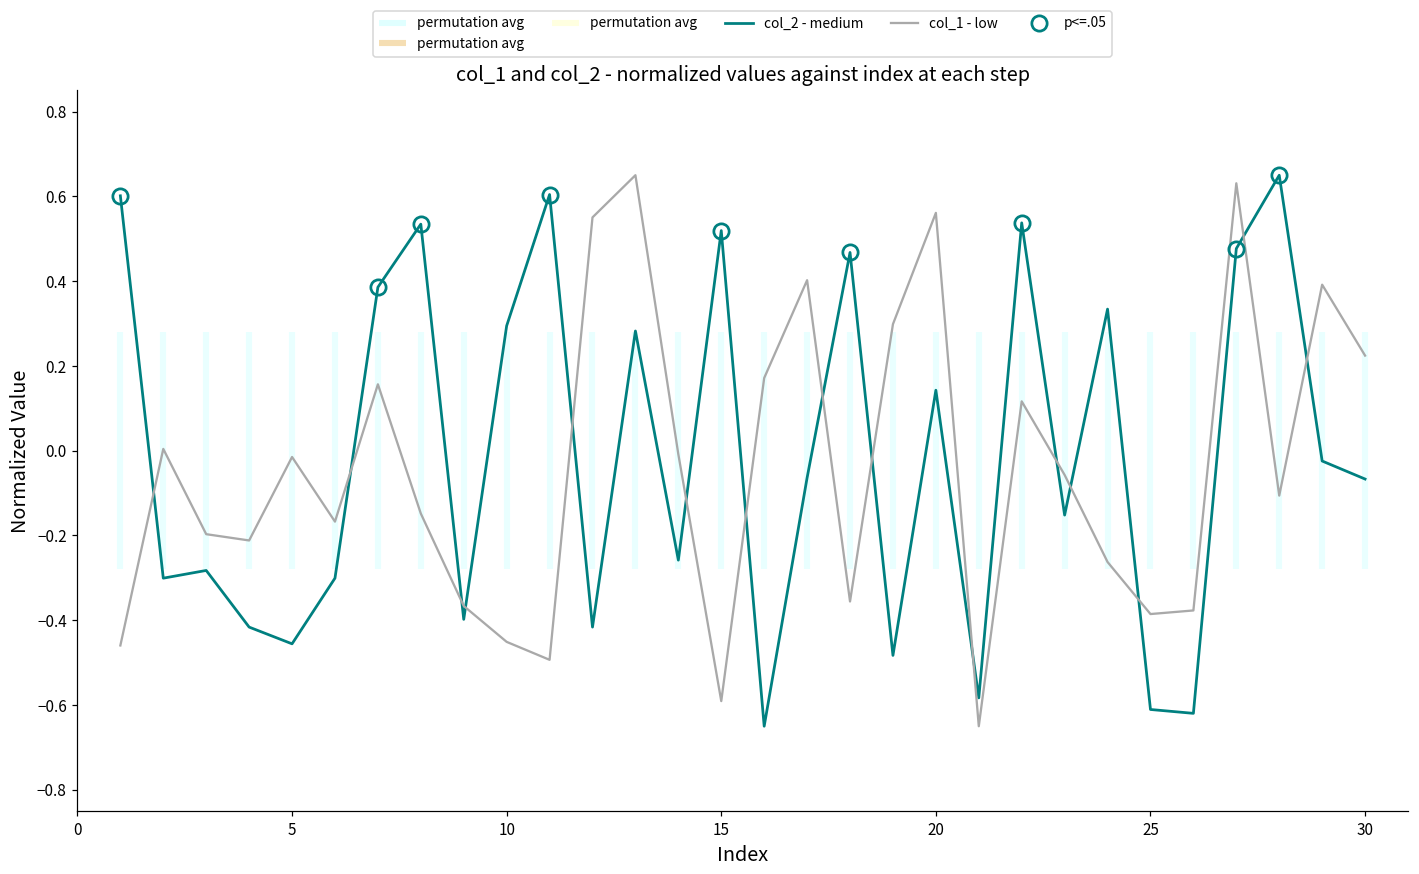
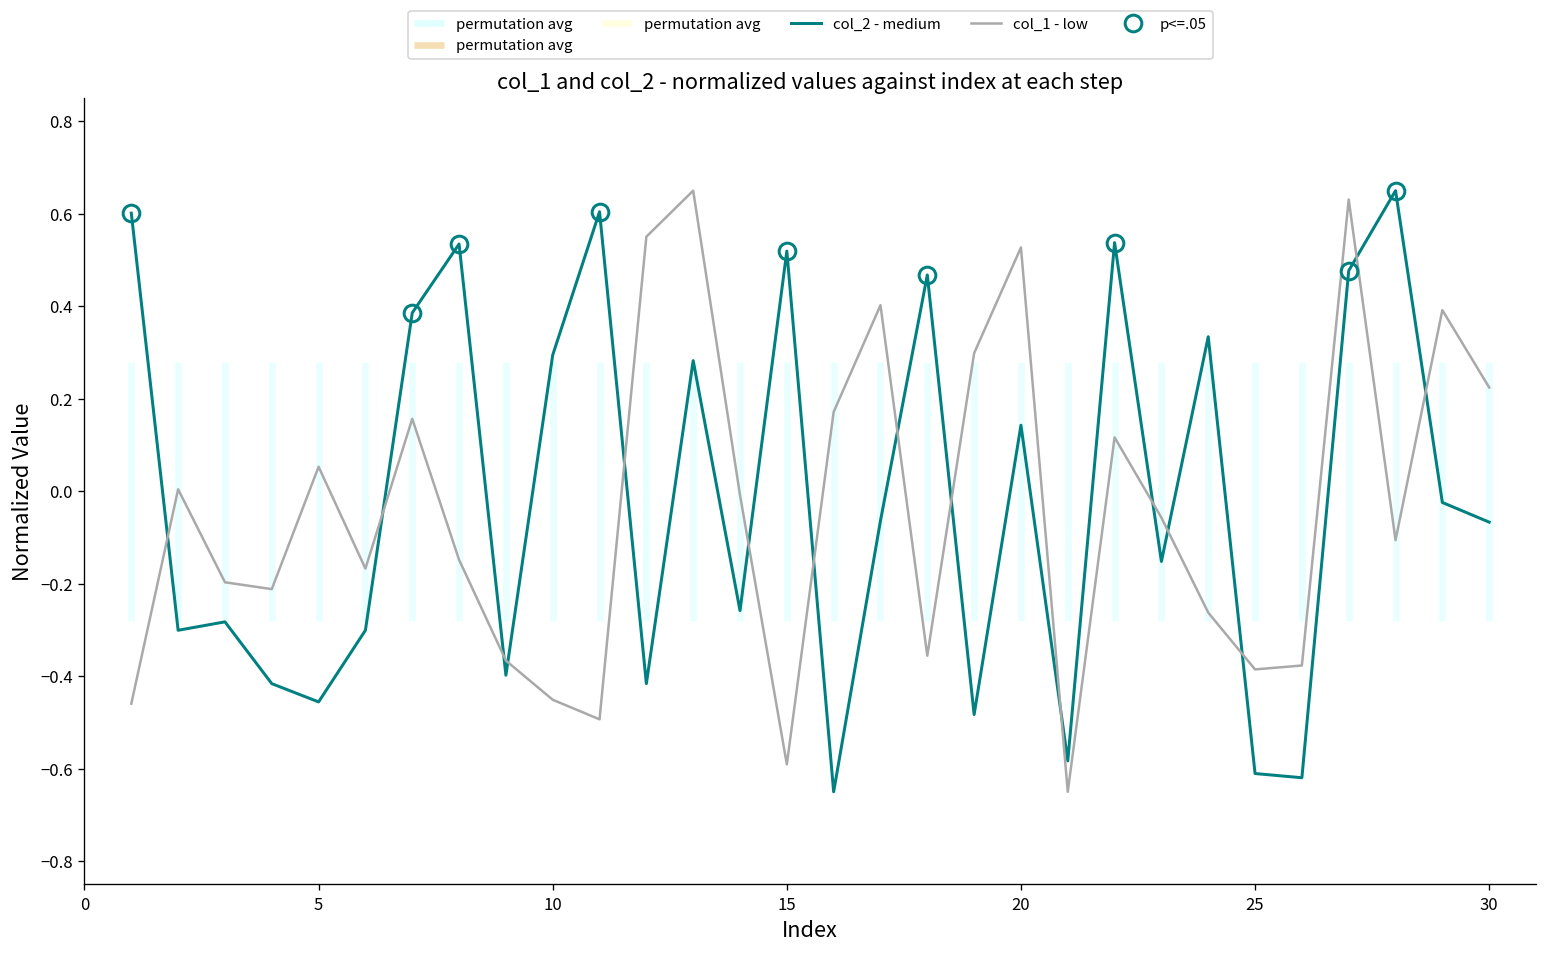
col_1 - low, 5: -0.01 -> 0.05
col_1 - low, 20: 0.56 -> 0.53
